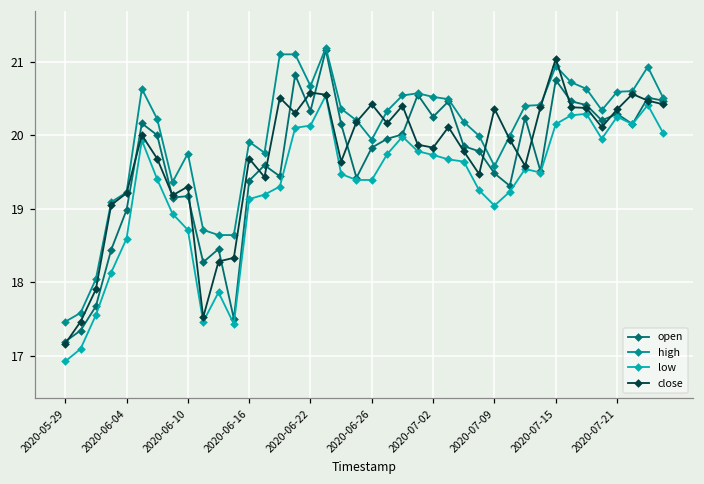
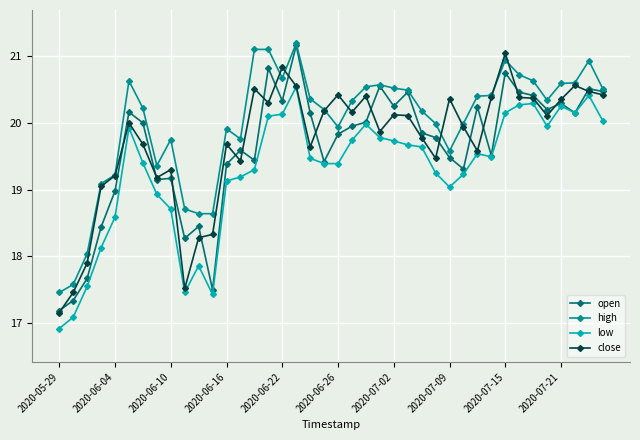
close, 2020-06-22: 20.6 -> 20.8
close, 2020-07-02: 19.8 -> 20.1
